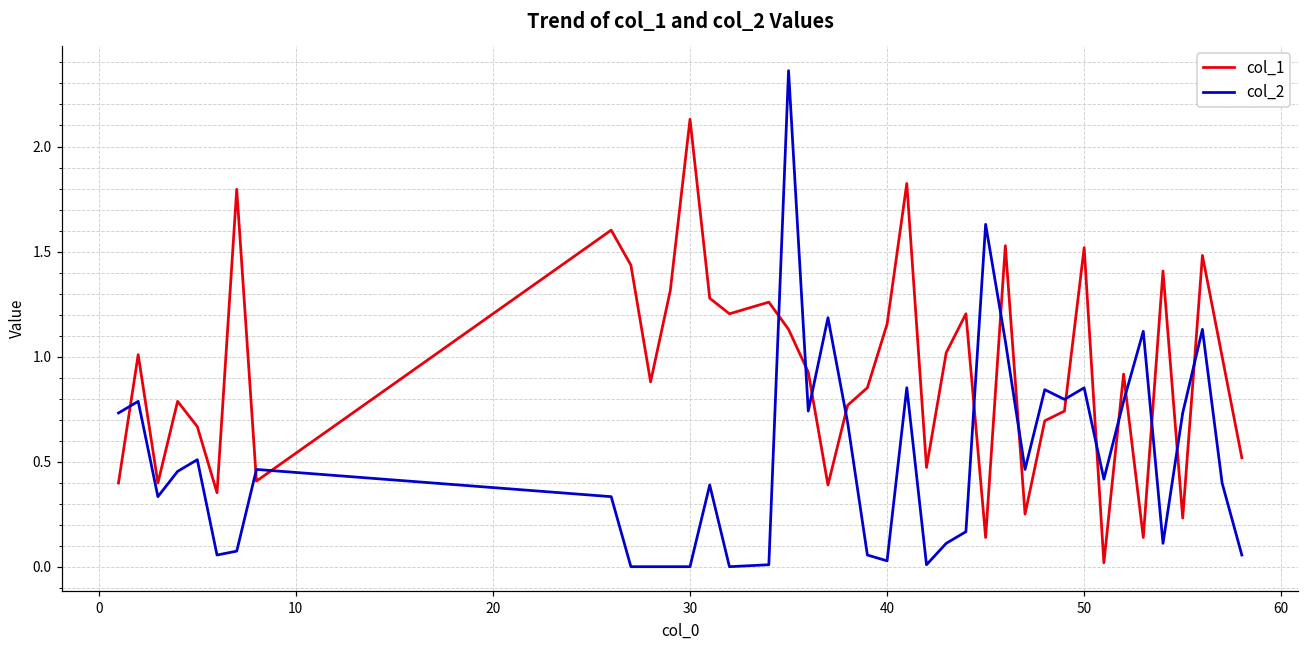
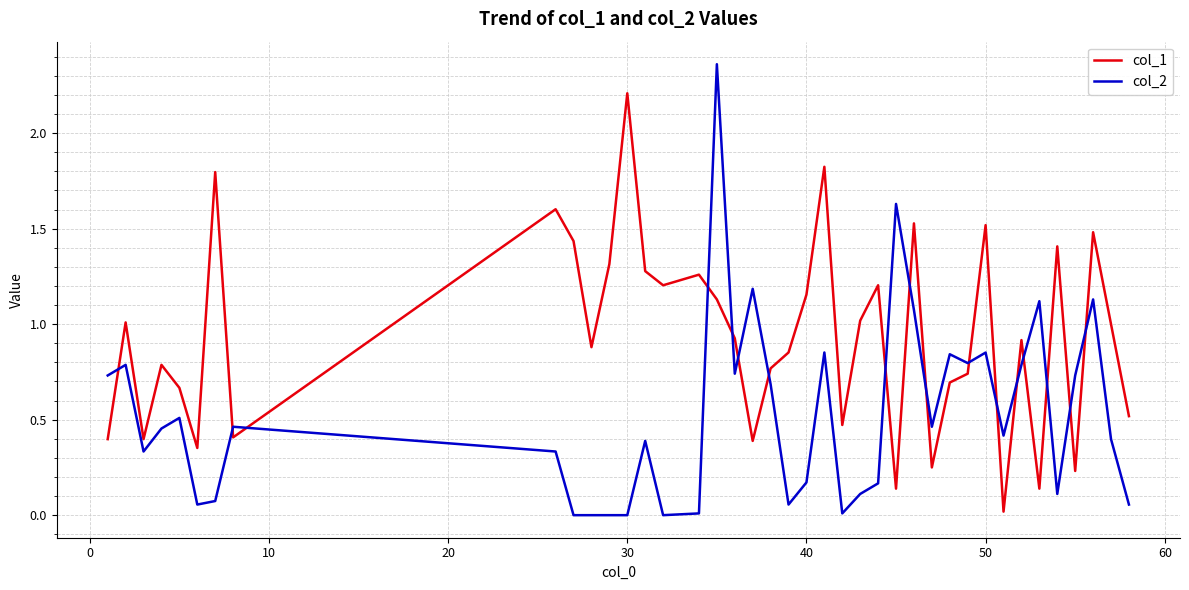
col_1, 30: 2.13 -> 2.21
col_2, 40: 0.03 -> 0.17
